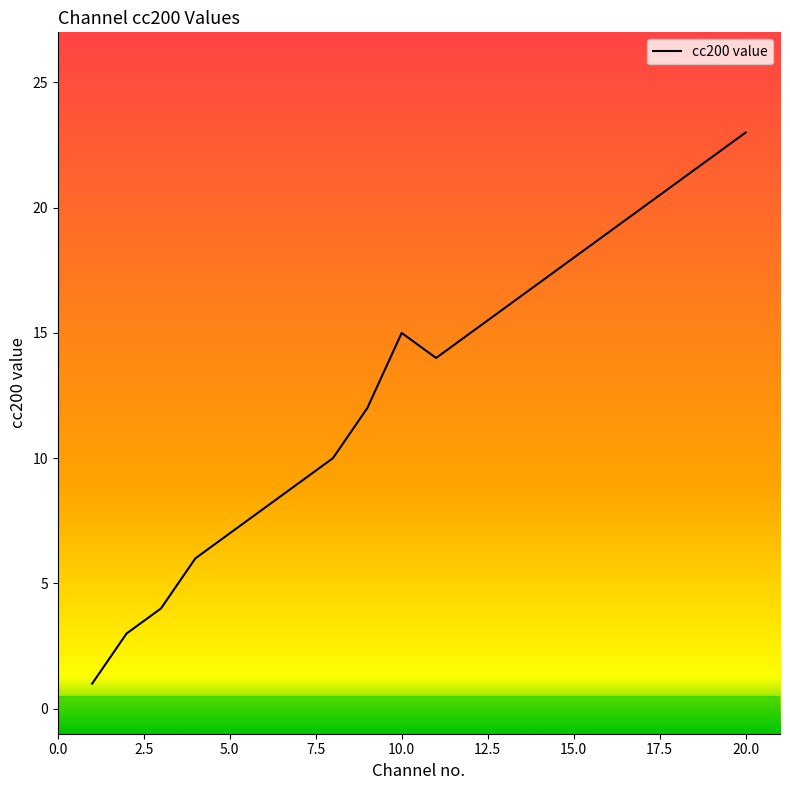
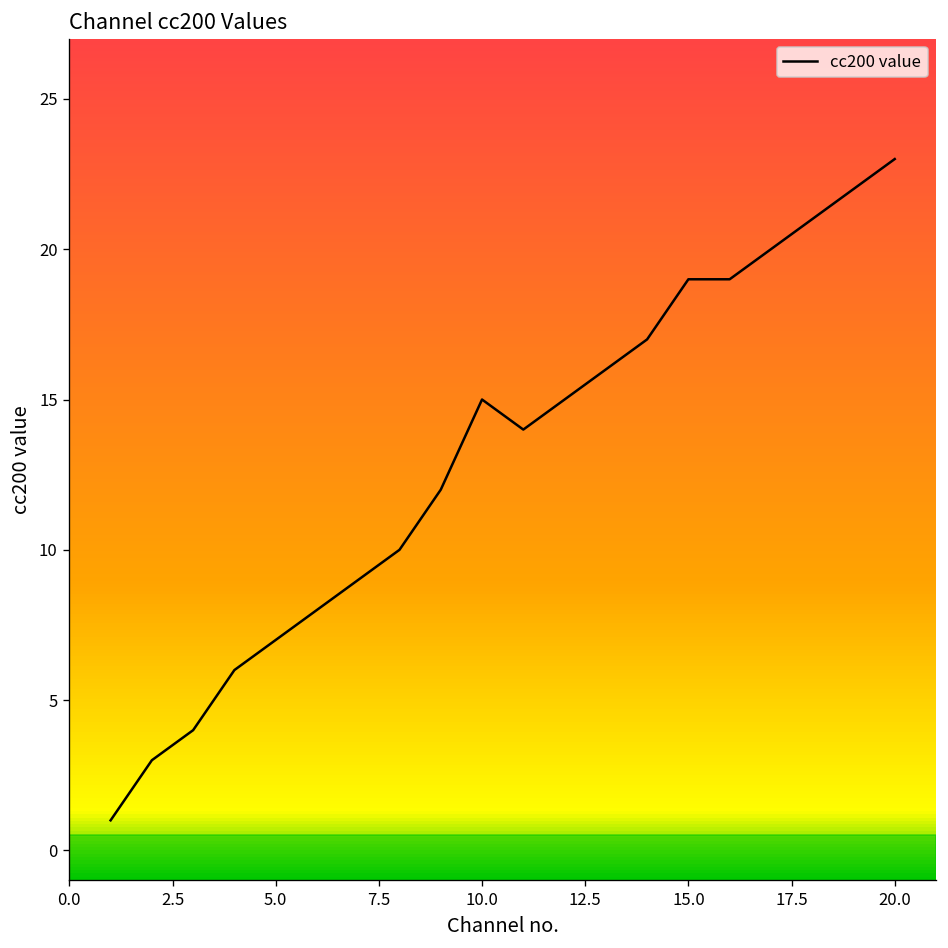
15.0: 18 -> 19
